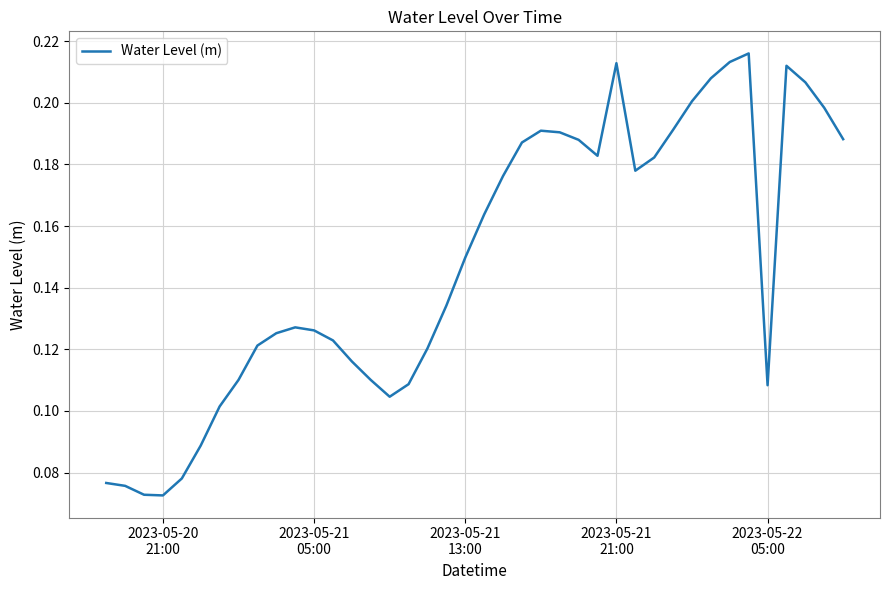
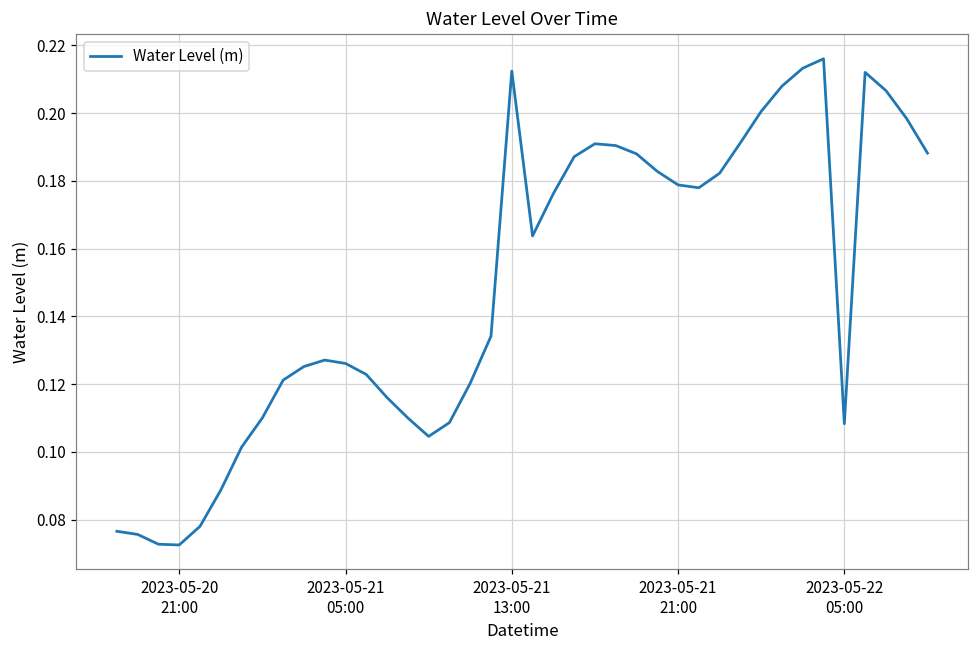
2023-05-21 13:00: 0.150 -> 0.212
2023-05-21 21:00: 0.213 -> 0.179
